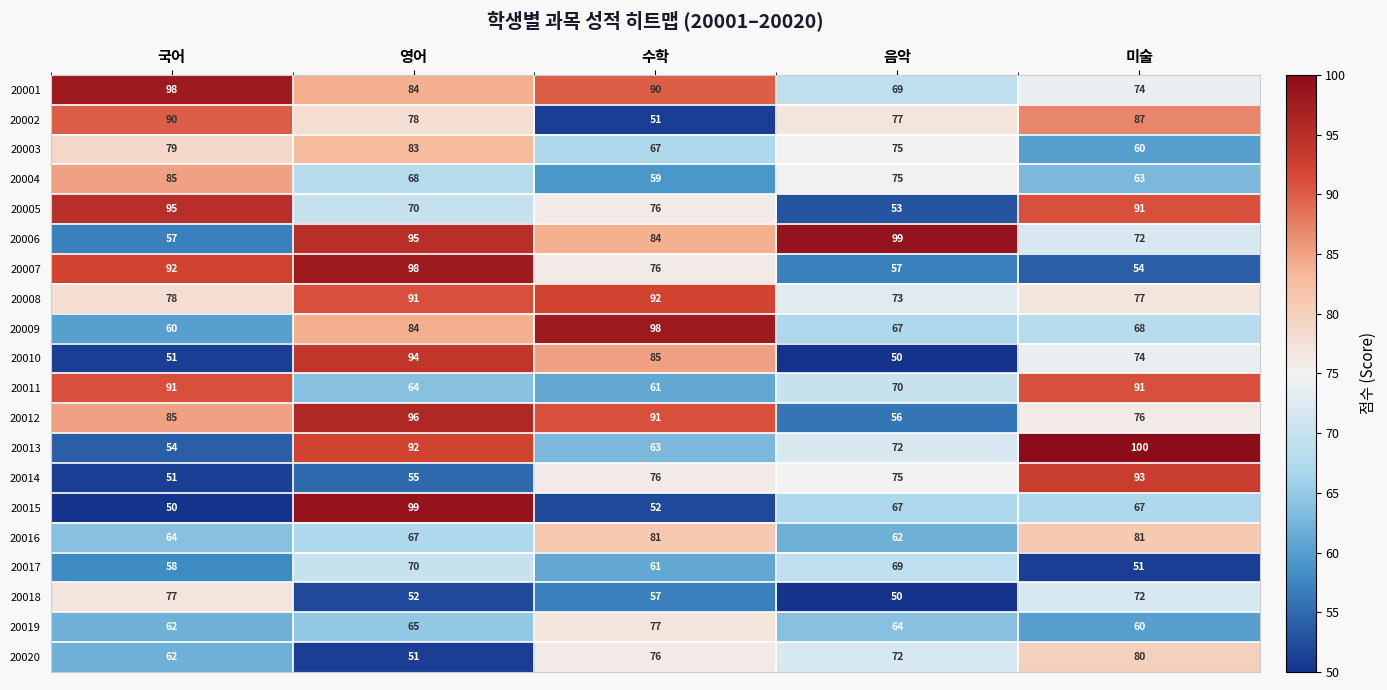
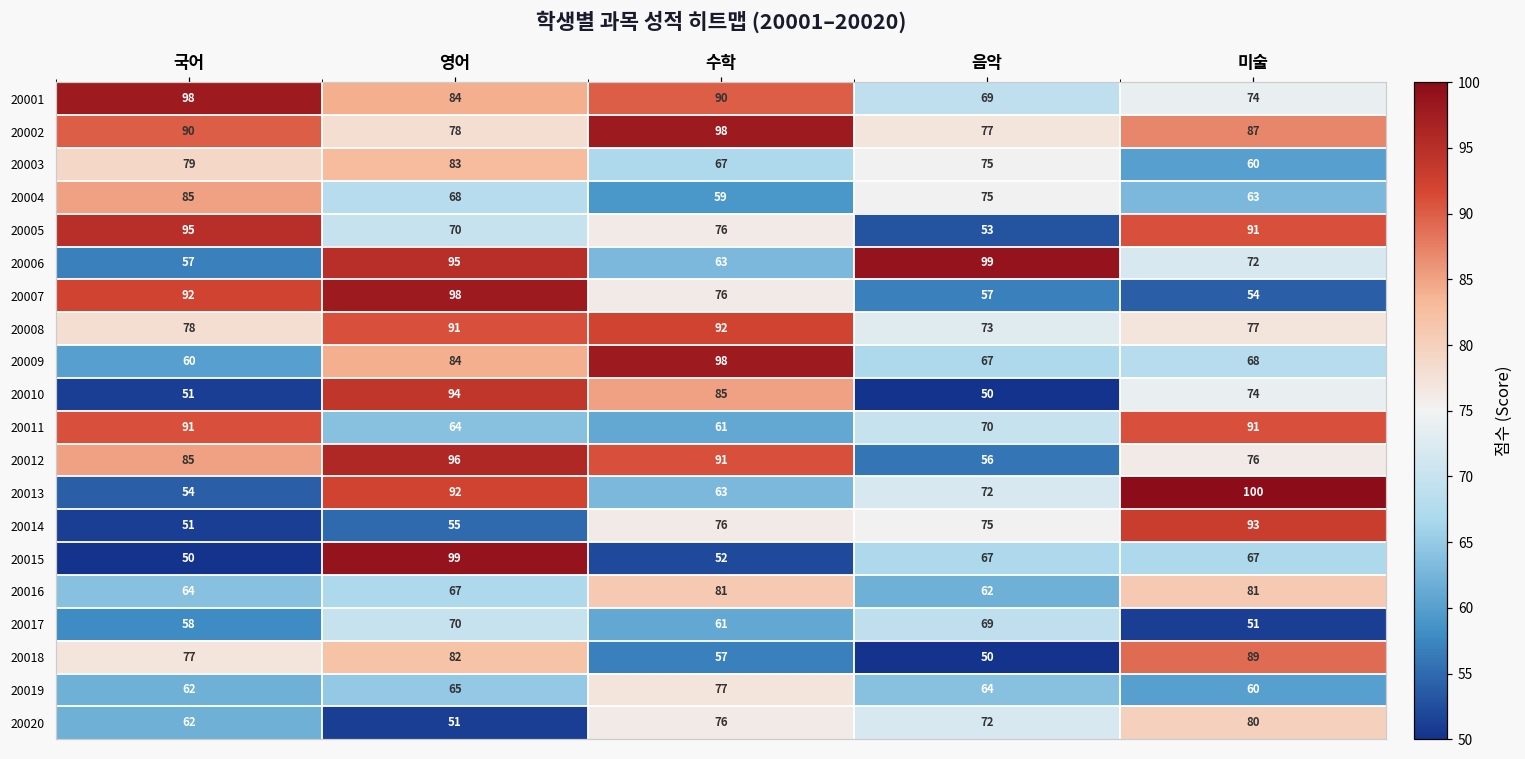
20002, 수학: 51 -> 98
20006, 수학: 84 -> 63
20018, 영어: 52 -> 82
20018, 미술: 72 -> 89
